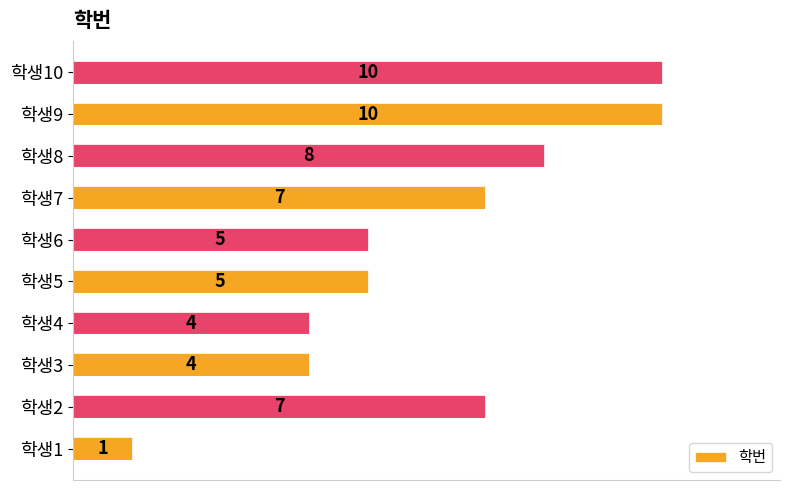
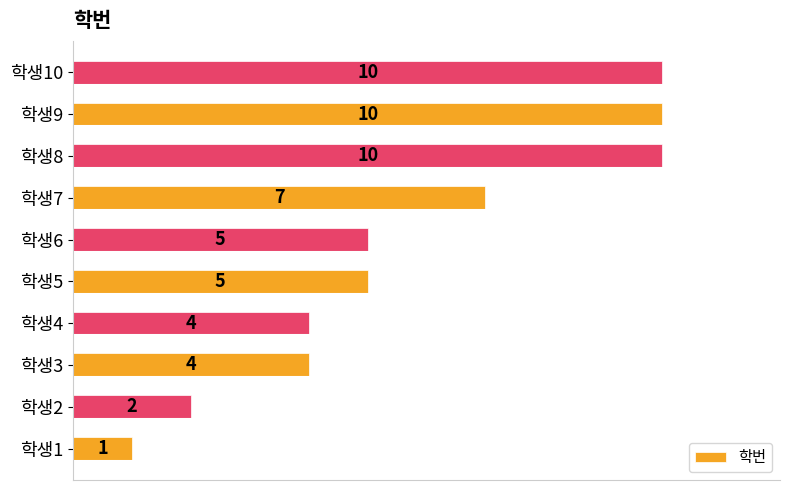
학생8: 8 -> 10
학생2: 7 -> 2
